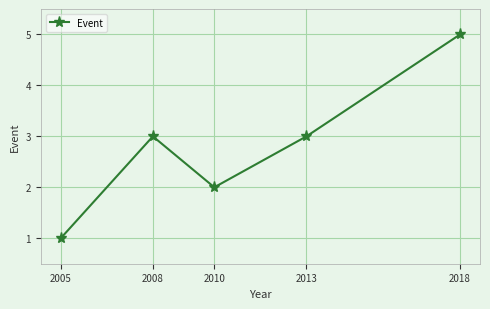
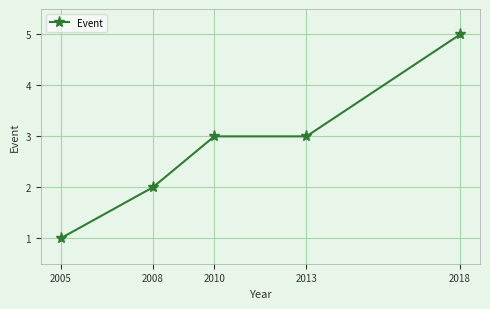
2008: 3 -> 2
2010: 2 -> 3
